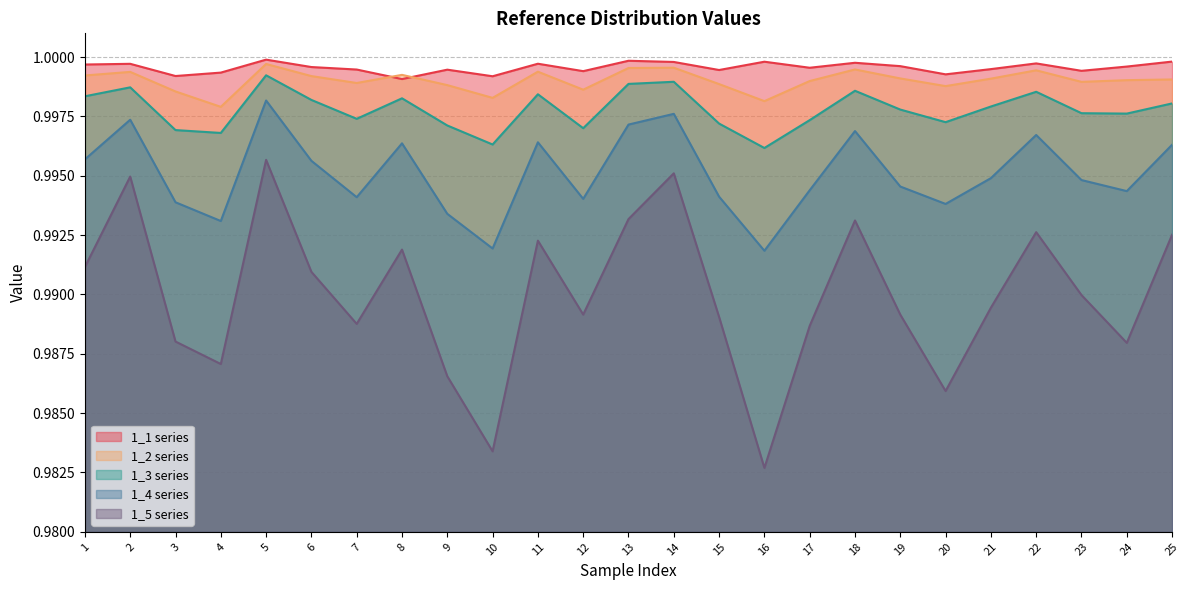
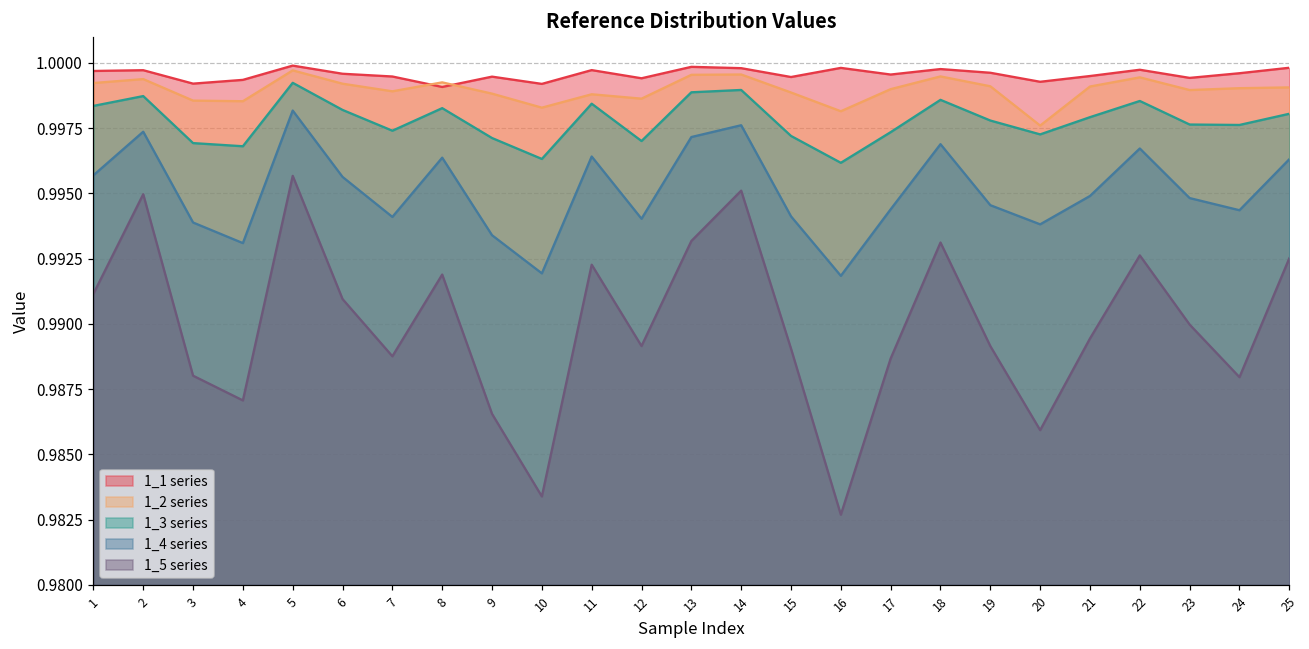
1_2 series, 4: 0.9979 -> 0.9985
1_2 series, 11: 0.9994 -> 0.9988
1_2 series, 20: 0.9988 -> 0.9976
